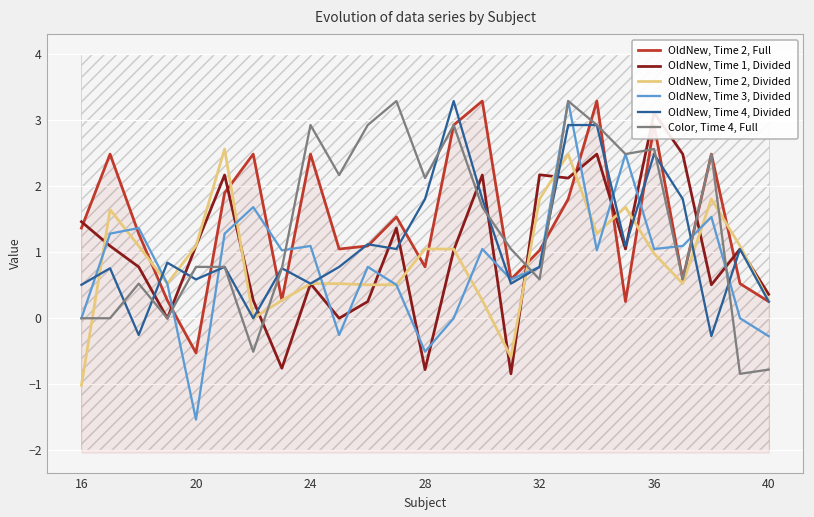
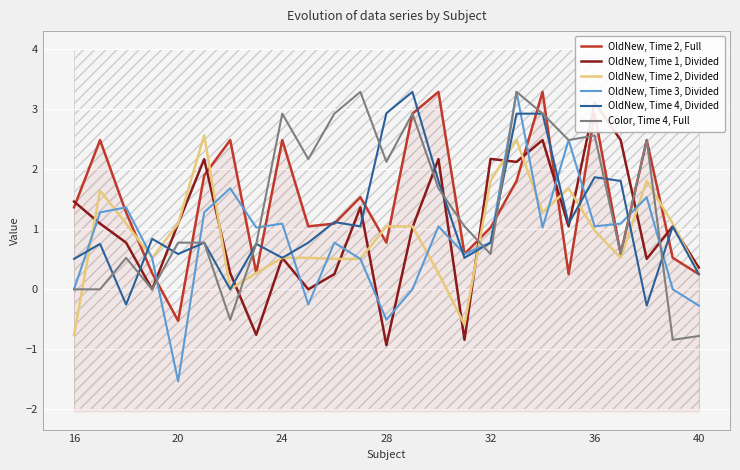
OldNew, Time 2, Divided, 16: -1.0 -> -0.8
OldNew, Time 1, Divided, 28: -0.8 -> -0.9
OldNew, Time 4, Divided, 28: 1.8 -> 2.9
OldNew, Time 4, Divided, 36: 2.5 -> 1.9
